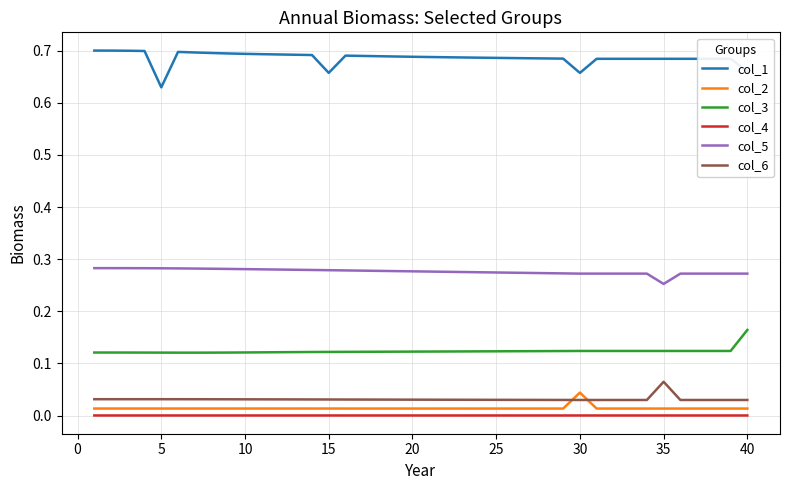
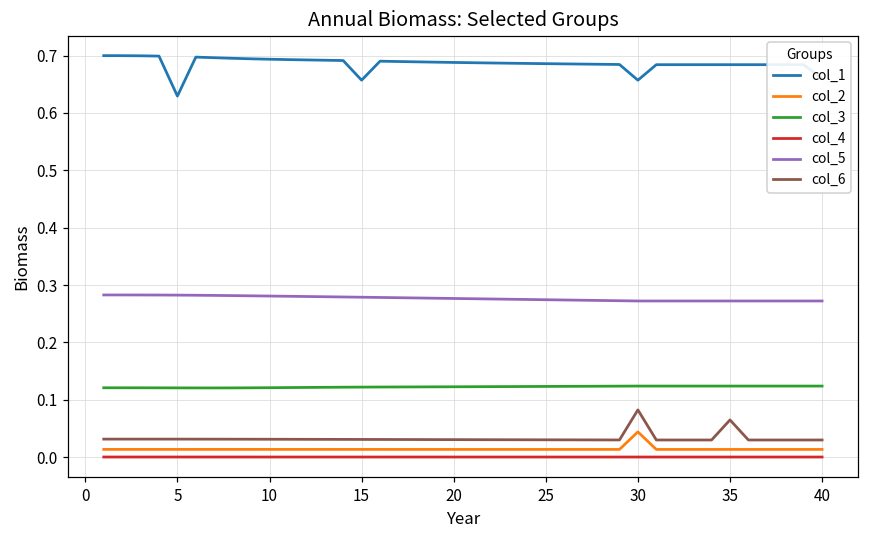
col_6, 30: 0.03 -> 0.08
col_5, 35: 0.25 -> 0.27
col_3, 40: 0.16 -> 0.12
